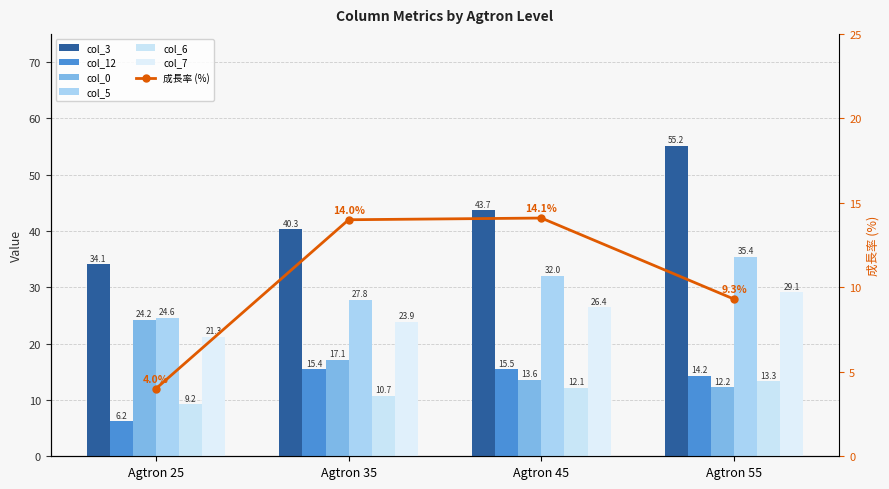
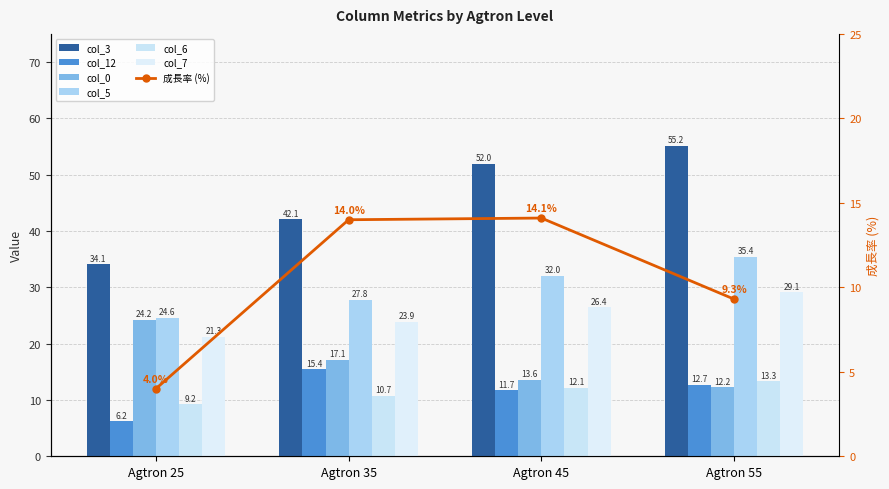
col_3, Agtron 35: 40.3 -> 42.1
col_3, Agtron 45: 43.7 -> 52.0
col_12, Agtron 45: 15.5 -> 11.7
col_12, Agtron 55: 14.2 -> 12.7
